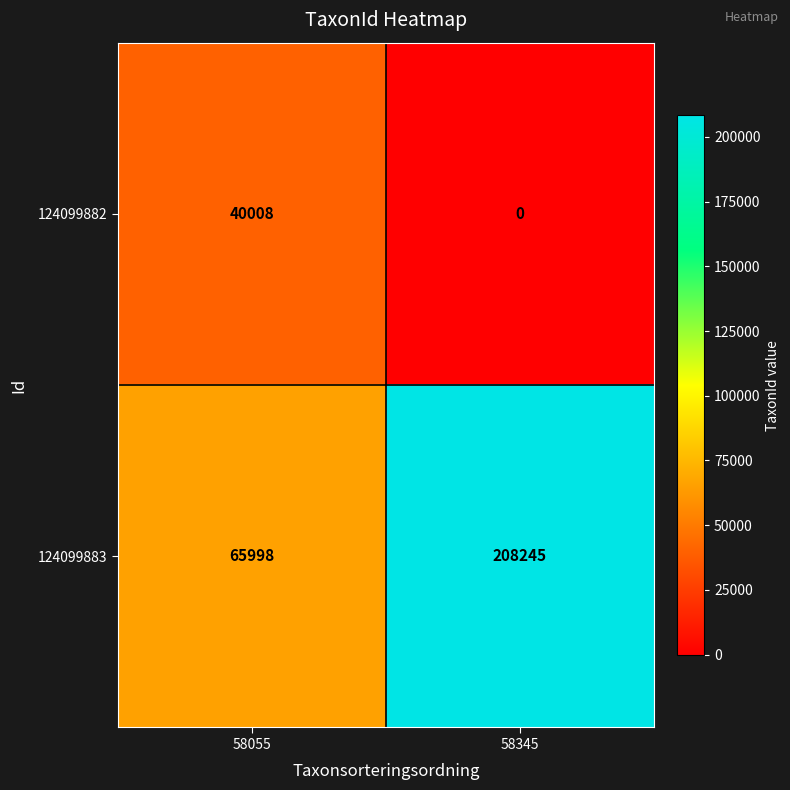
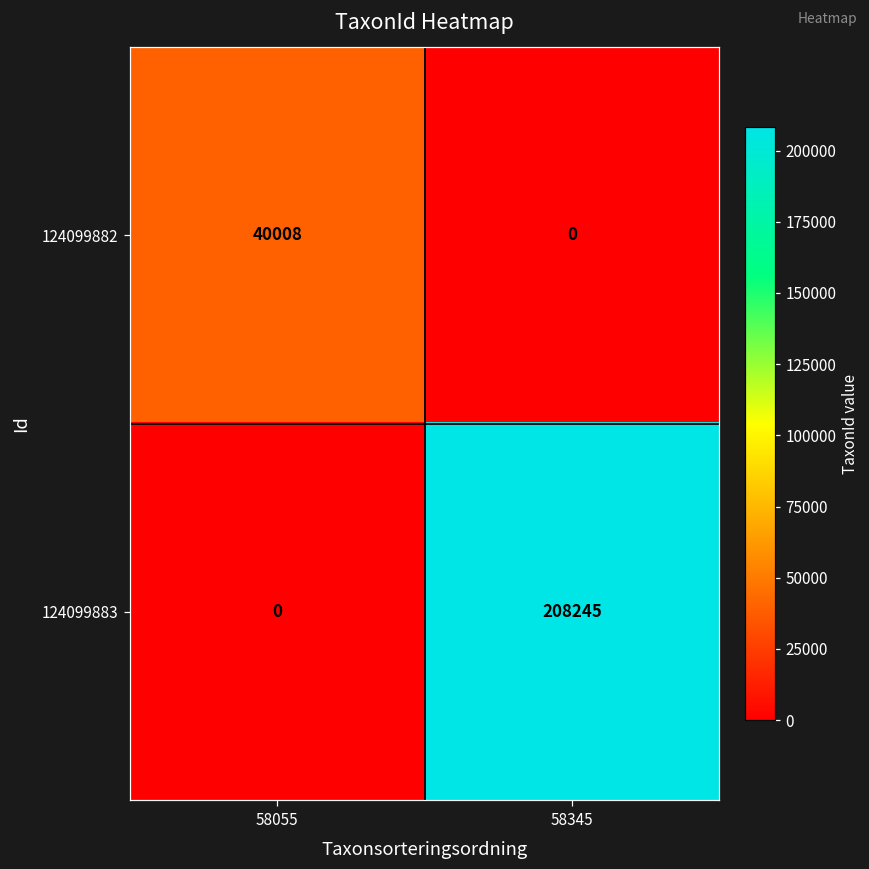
124099883, 58055: 65998 -> 0
